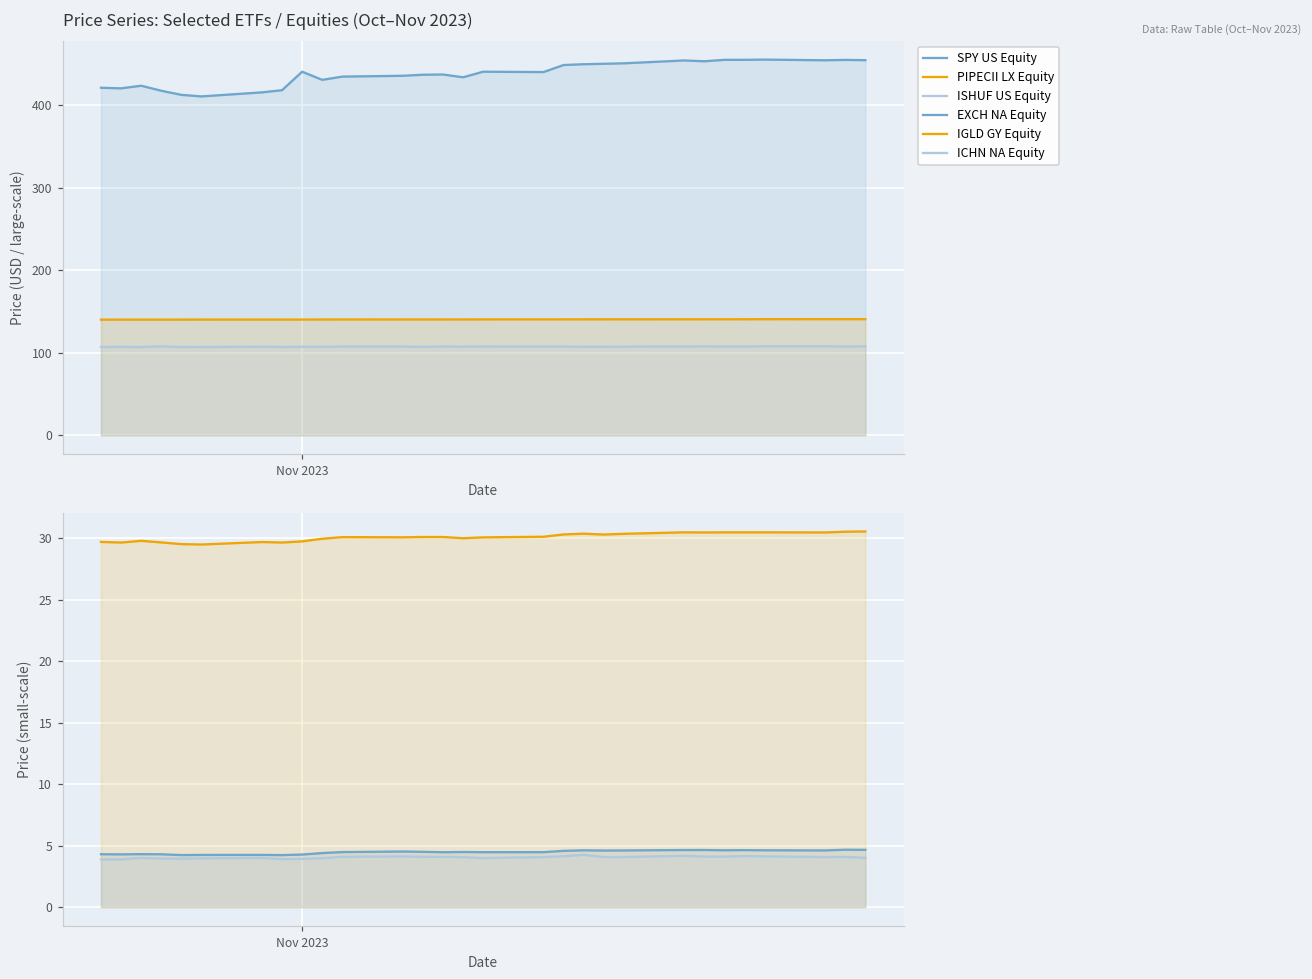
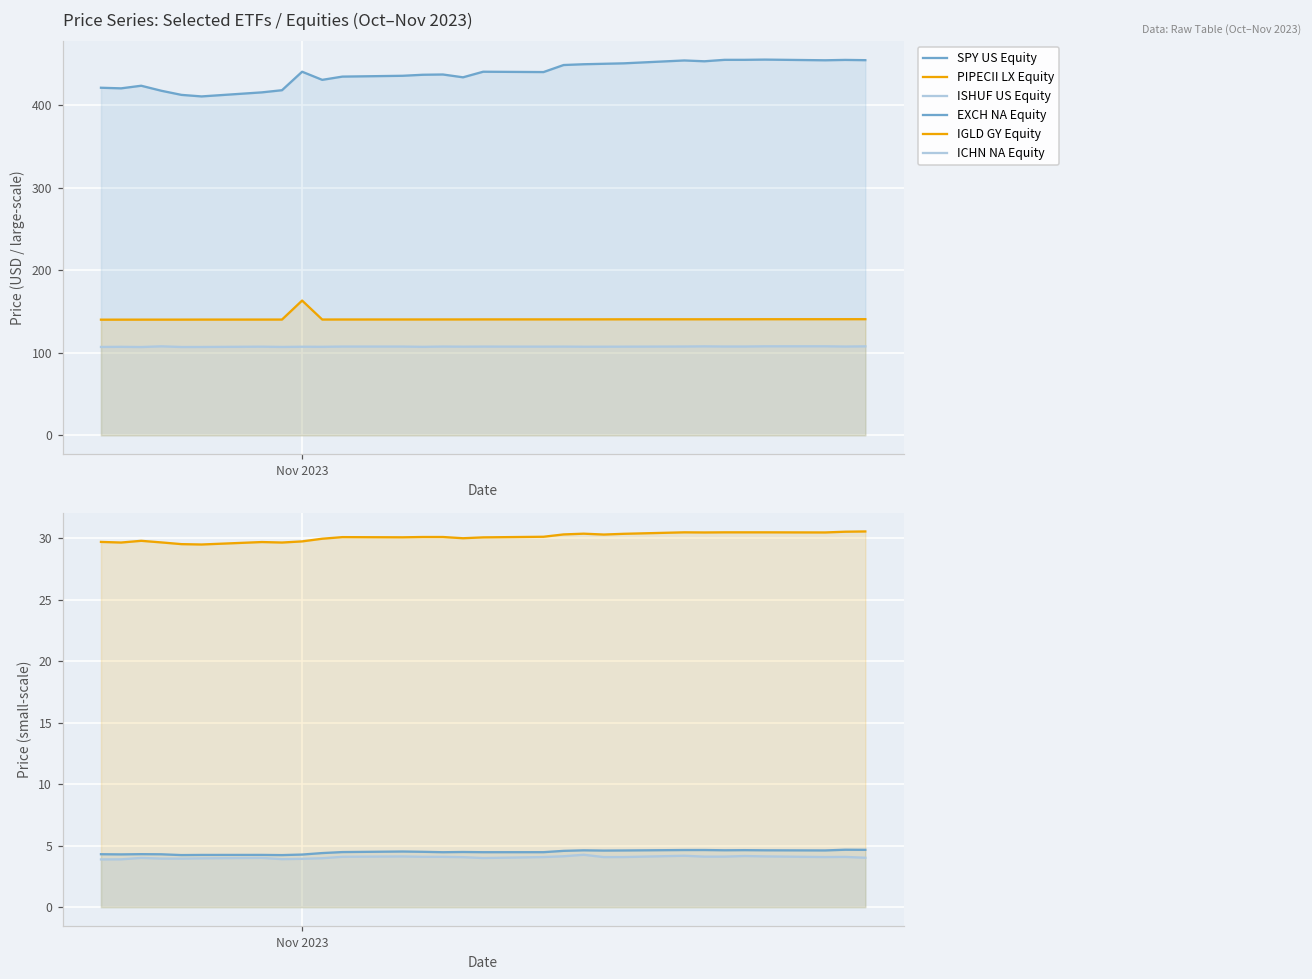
Price Series: Selected ETFs / Equities (Oct–Nov 2023), PIPECII LX Equity, Nov 2023: 140 -> 160
